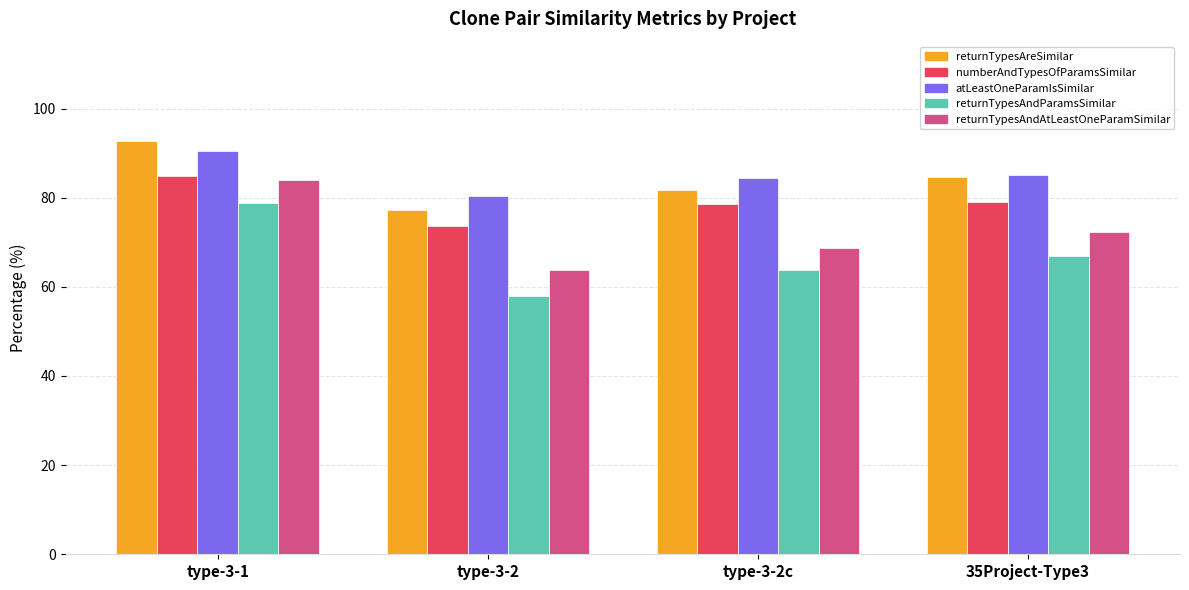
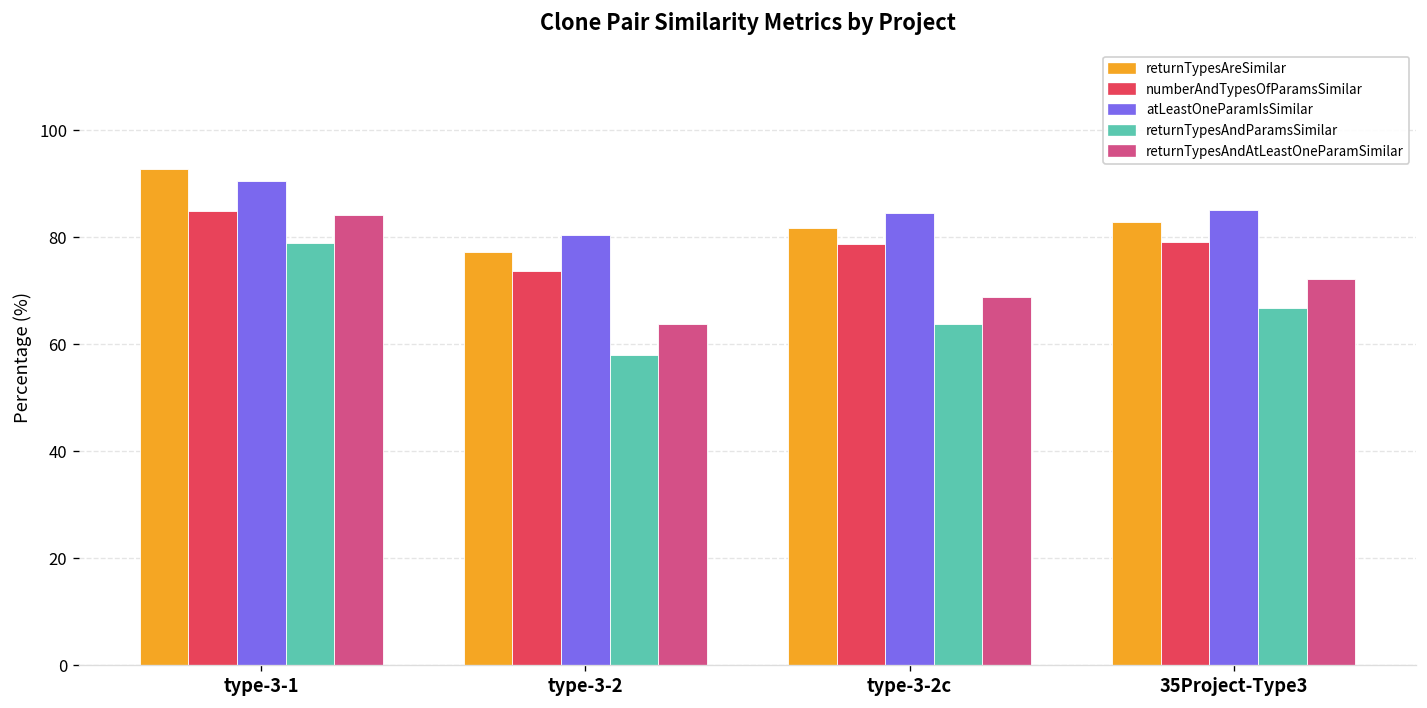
returnTypesAreSimilar, 35Project-Type3: 85 -> 83
